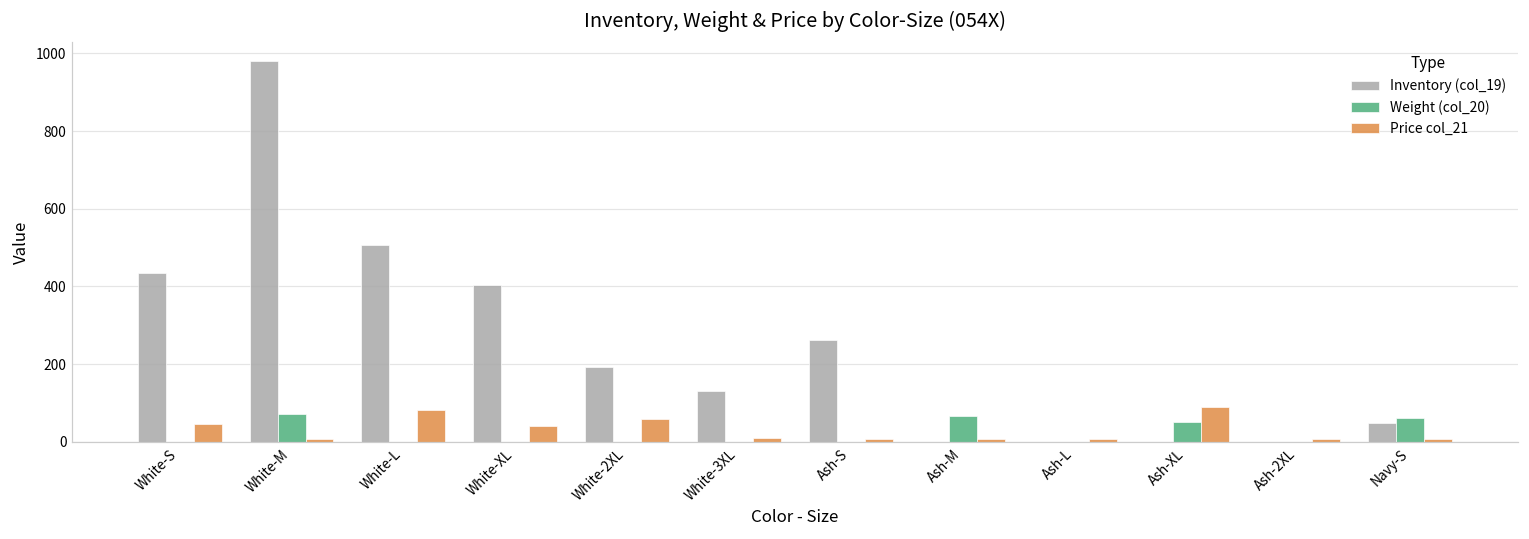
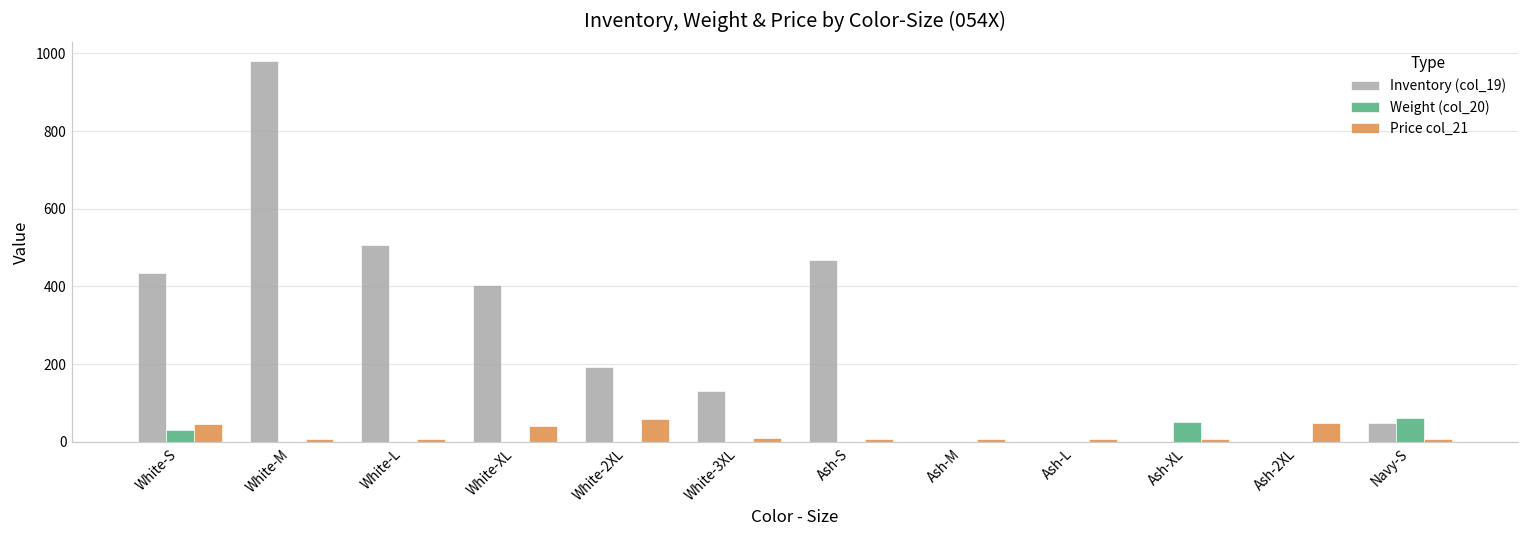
Weight (col_20), White-S: 0 -> 30
Weight (col_20), White-M: 70 -> 0
Price col_21, White-L: 80 -> 10
Inventory (col_19), Ash-S: 260 -> 470
Weight (col_20), Ash-M: 70 -> 0
Price col_21, Ash-XL: 90 -> 10
Price col_21, Ash-2XL: 10 -> 50
